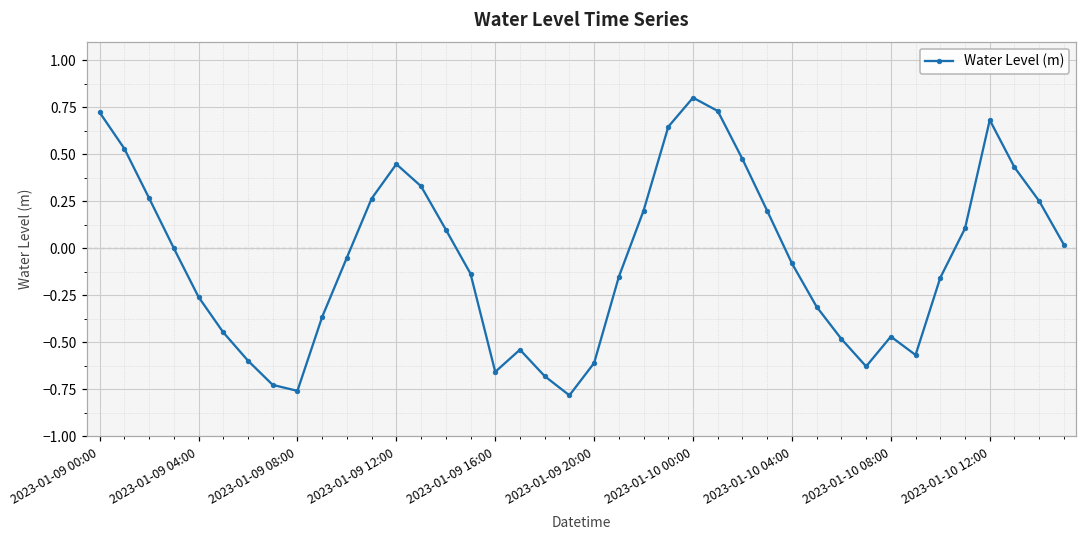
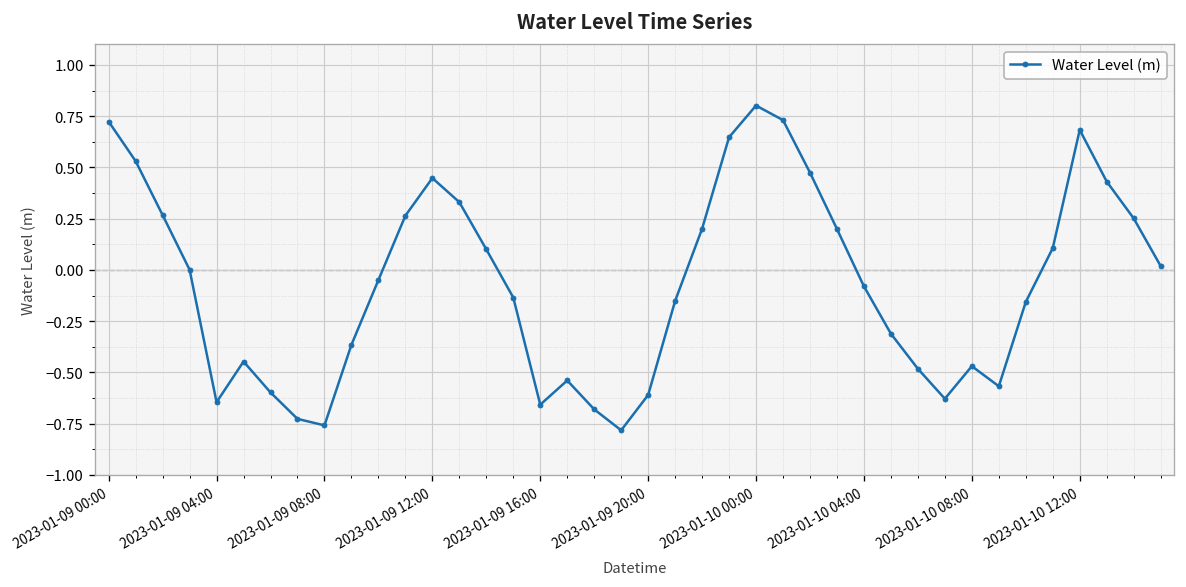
2023-01-09 04:00: -0.26 -> -0.65
